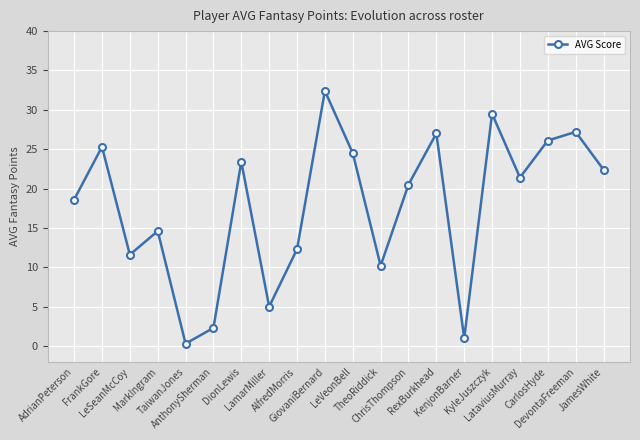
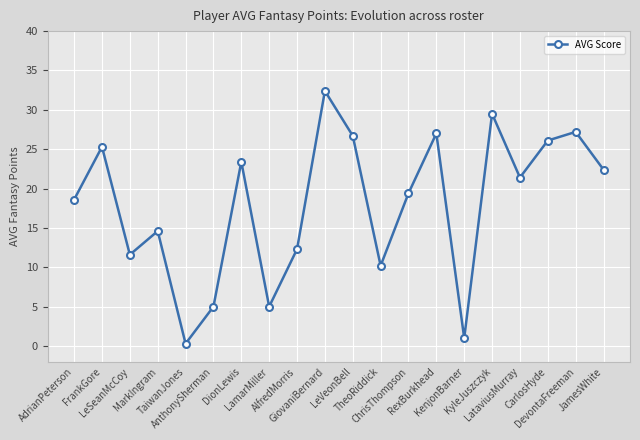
AnthonySherman: 2 -> 5
LeVeonBell: 25 -> 27
ChrisThompson: 21 -> 19
